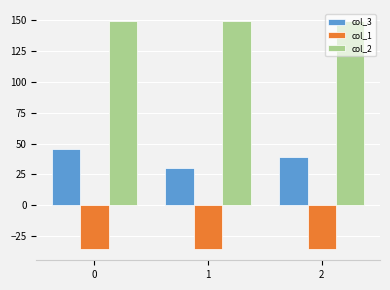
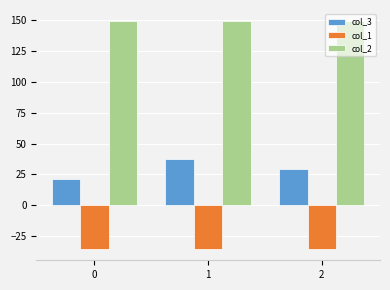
col_3, 0: 46 -> 21
col_3, 1: 30 -> 38
col_3, 2: 40 -> 29
